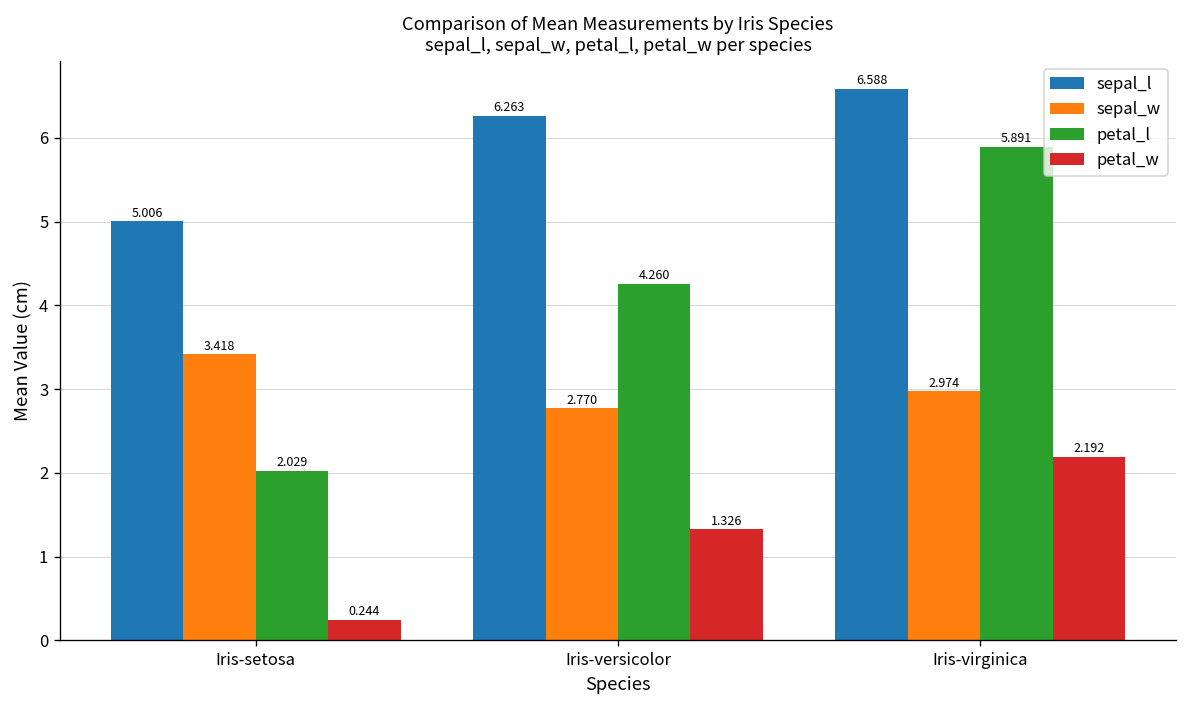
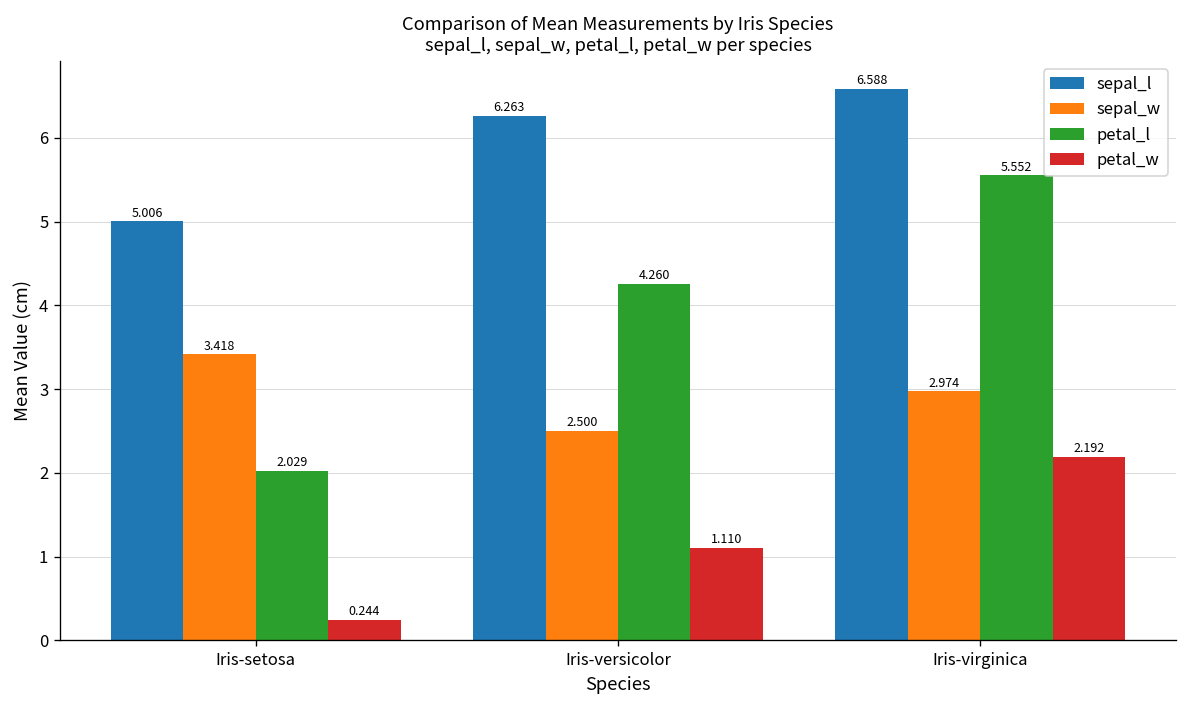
sepal_w, Iris-versicolor: 2.770 -> 2.500
petal_w, Iris-versicolor: 1.326 -> 1.110
petal_l, Iris-virginica: 5.891 -> 5.552
